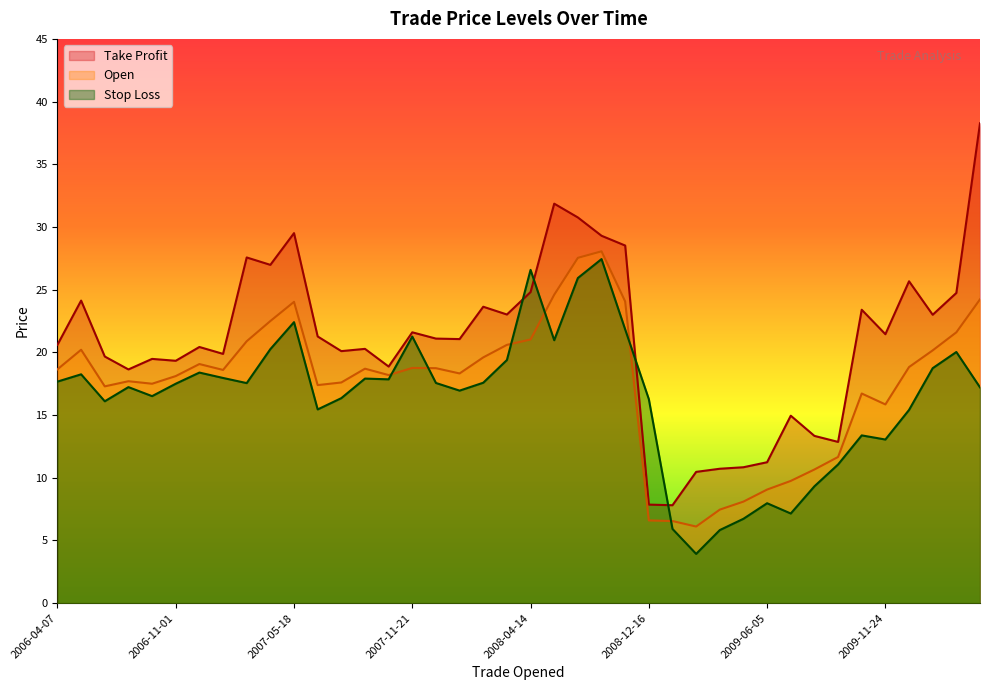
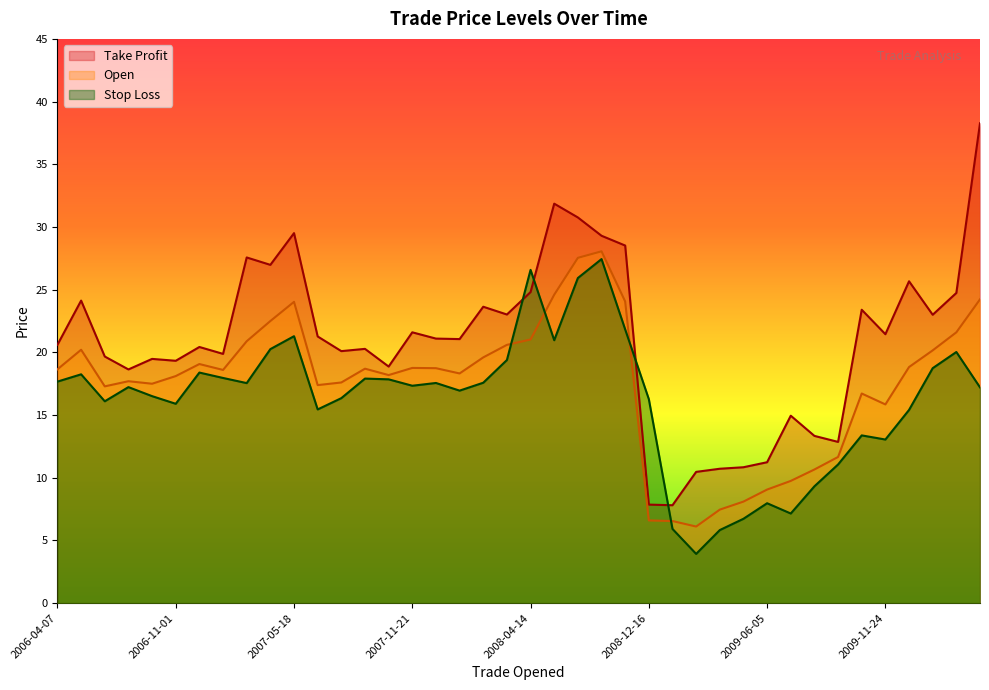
Stop Loss, 2006-11-01: 17.5 -> 15.9
Stop Loss, 2007-05-18: 22.4 -> 21.3
Stop Loss, 2007-11-21: 21.3 -> 17.3
